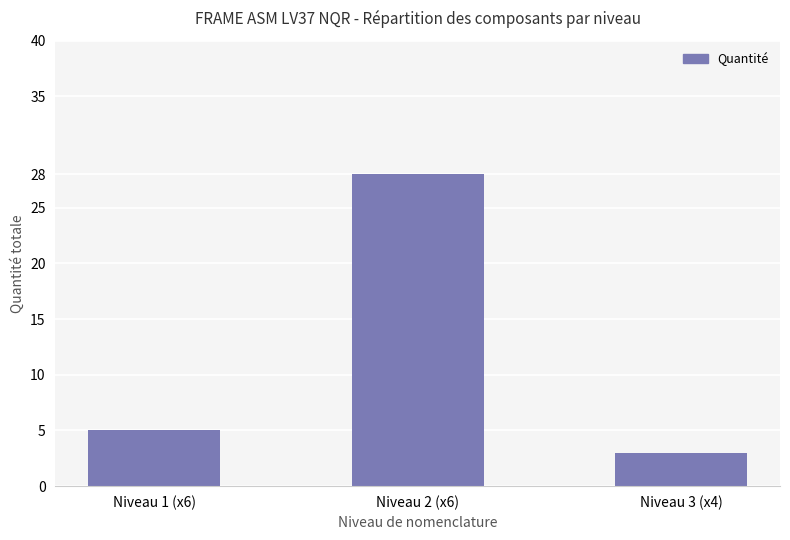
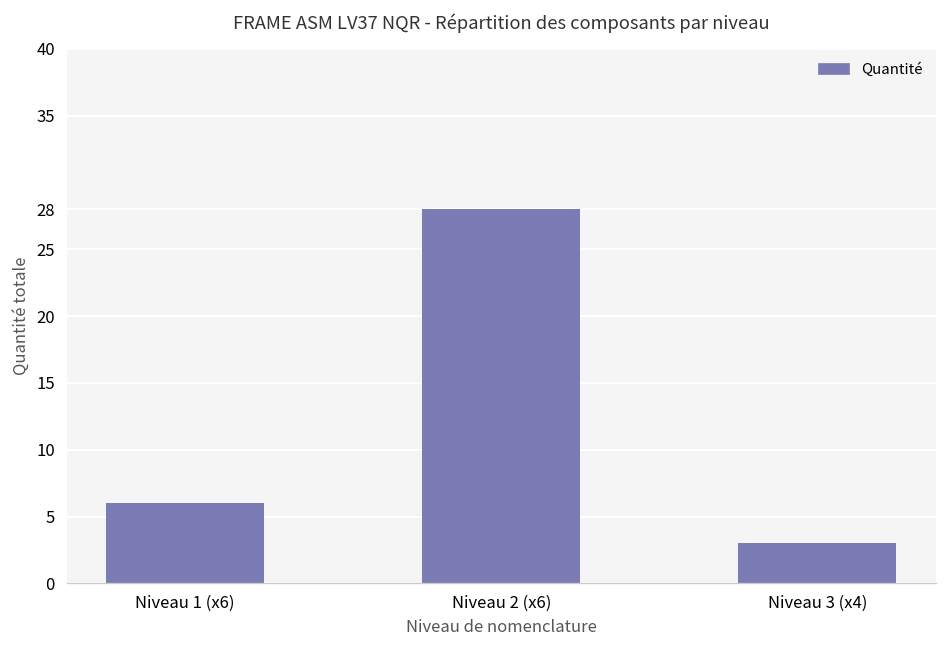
Niveau 1 (x6): 5 -> 6
